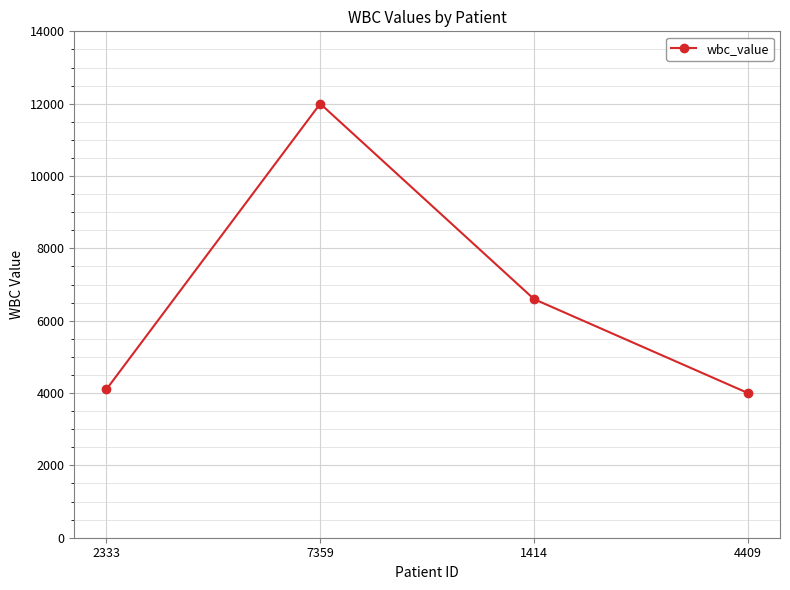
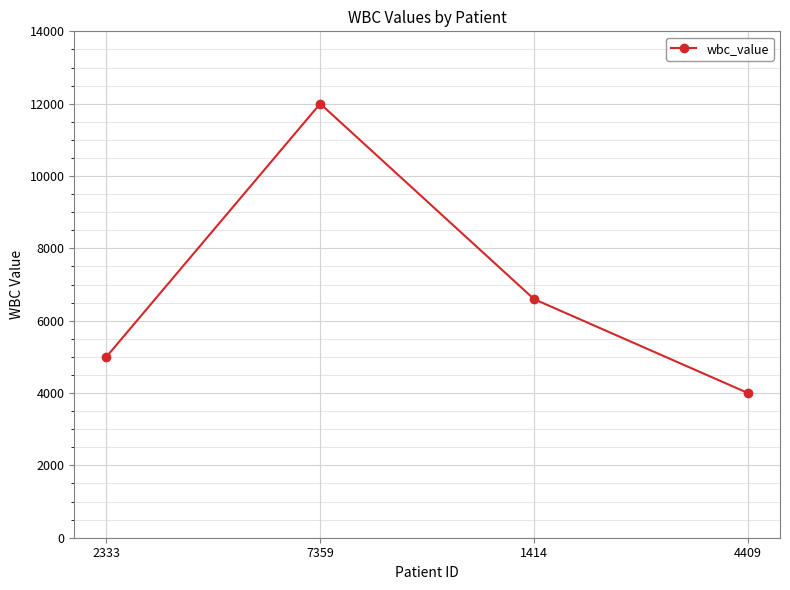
2333: 4100 -> 5000
